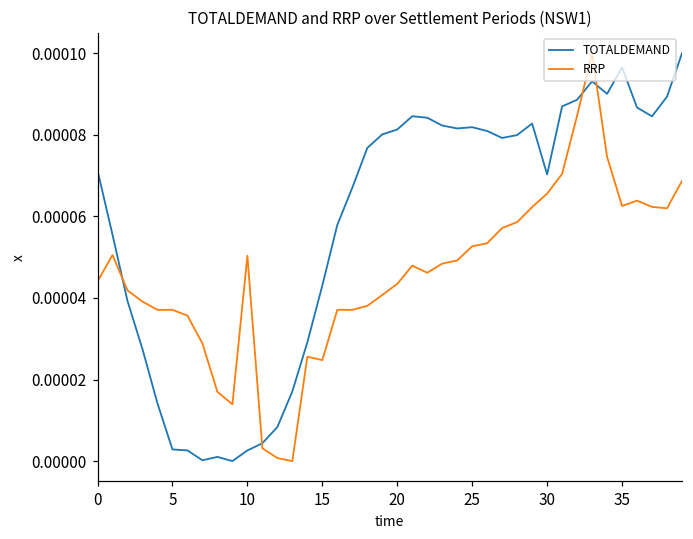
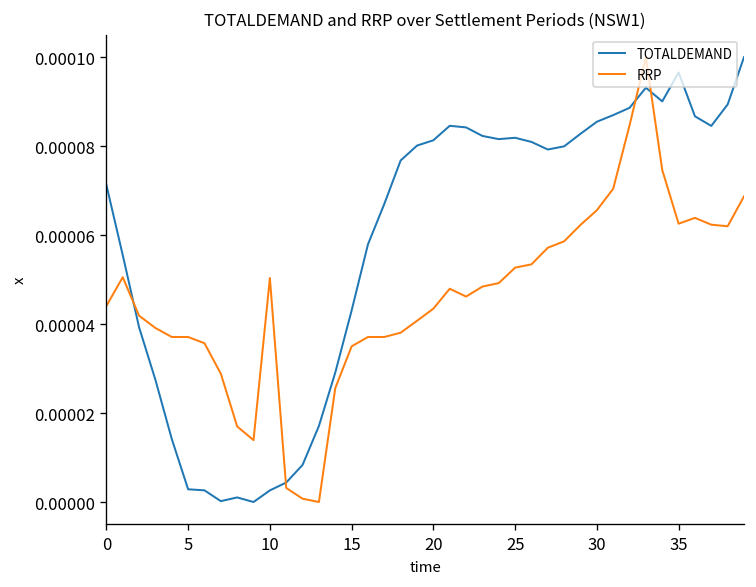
RRP, 15: 0.000025 -> 0.000035
TOTALDEMAND, 30: 0.000070 -> 0.000085
